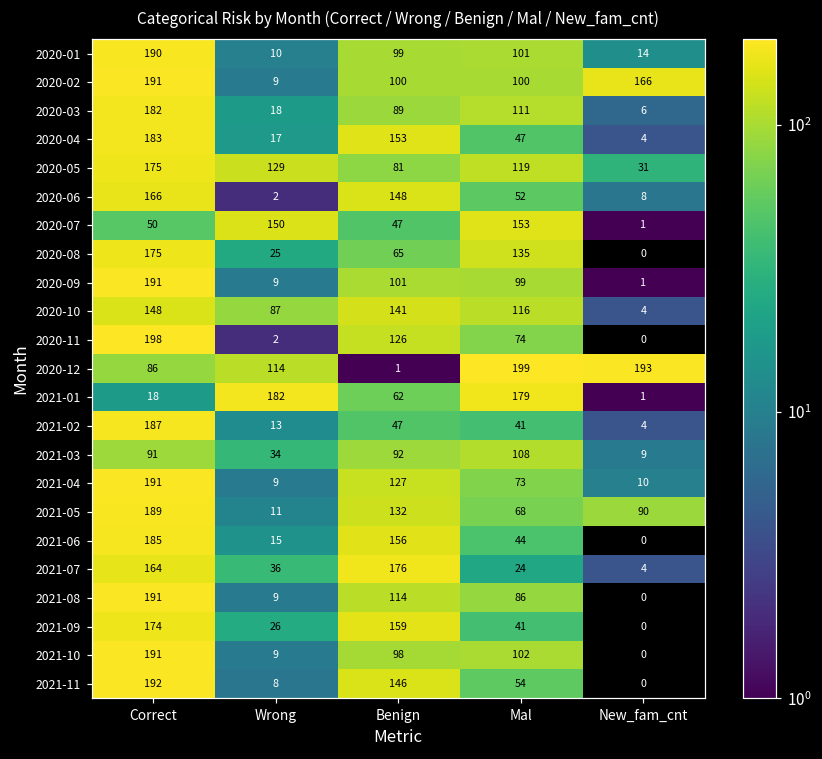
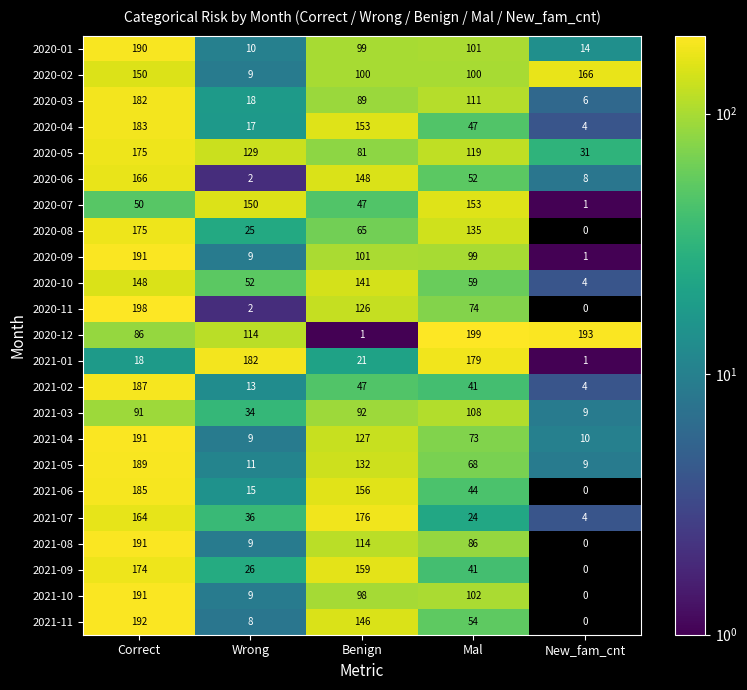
2020-02, Correct: 191 -> 150
2020-10, Wrong: 87 -> 52
2020-10, Mal: 116 -> 59
2021-01, Benign: 62 -> 21
2021-05, New_fam_cnt: 90 -> 9
